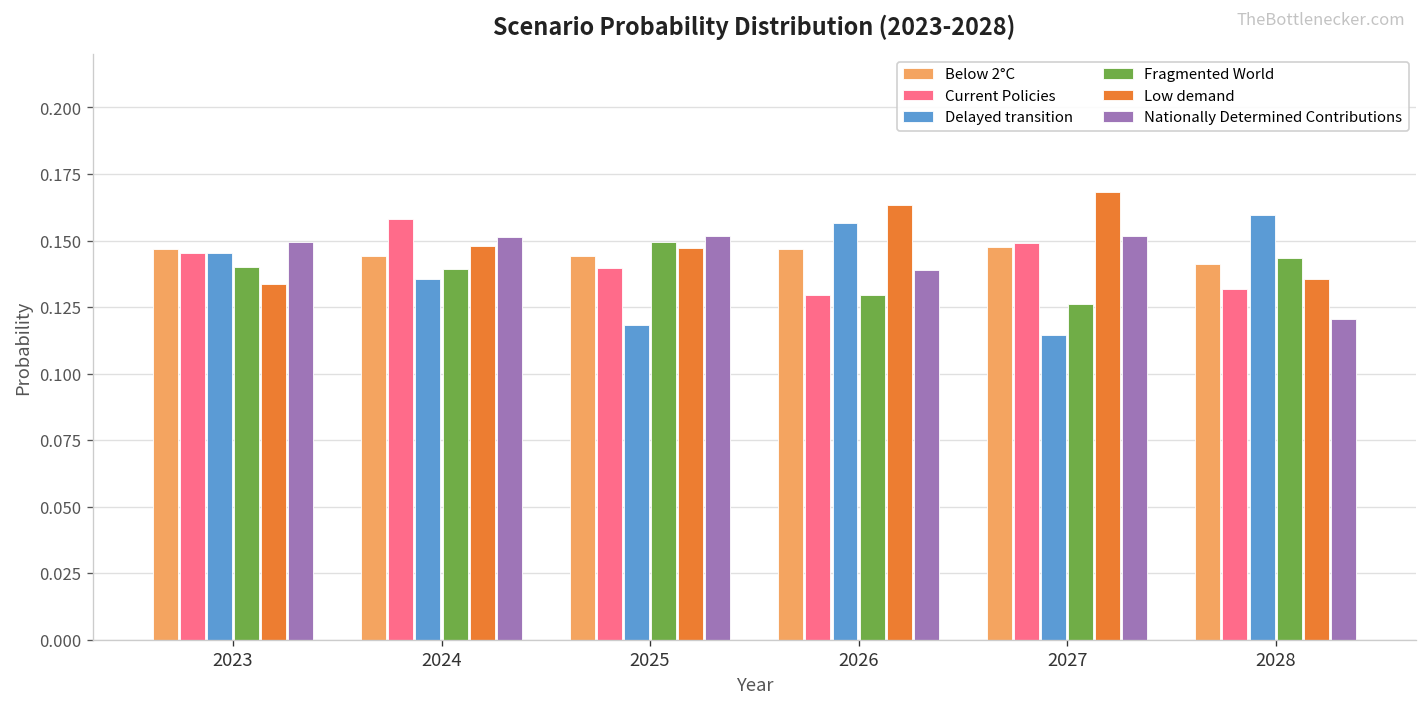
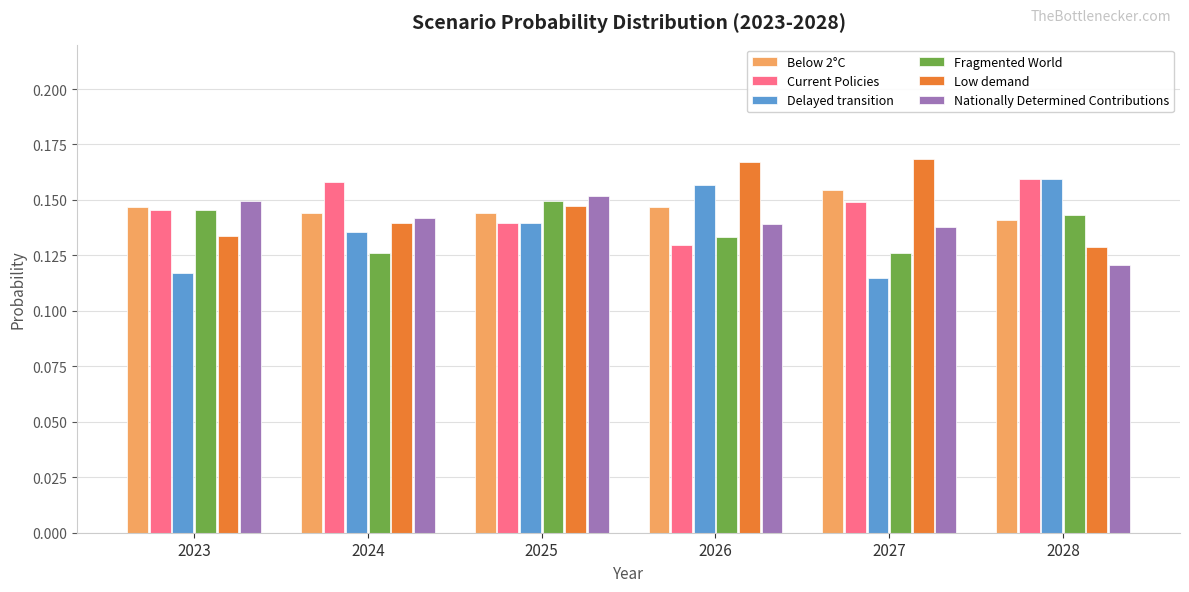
Delayed transition, 2023: 0.145 -> 0.117
Fragmented World, 2023: 0.140 -> 0.145
Fragmented World, 2024: 0.139 -> 0.126
Low demand, 2024: 0.148 -> 0.140
Nationally Determined Contributions, 2024: 0.151 -> 0.142
Delayed transition, 2025: 0.118 -> 0.140
Fragmented World, 2026: 0.130 -> 0.133
Low demand, 2026: 0.163 -> 0.167
Below 2°C, 2027: 0.147 -> 0.155
Nationally Determined Contributions, 2027: 0.152 -> 0.138
Current Policies, 2028: 0.132 -> 0.160
Low demand, 2028: 0.136 -> 0.129
